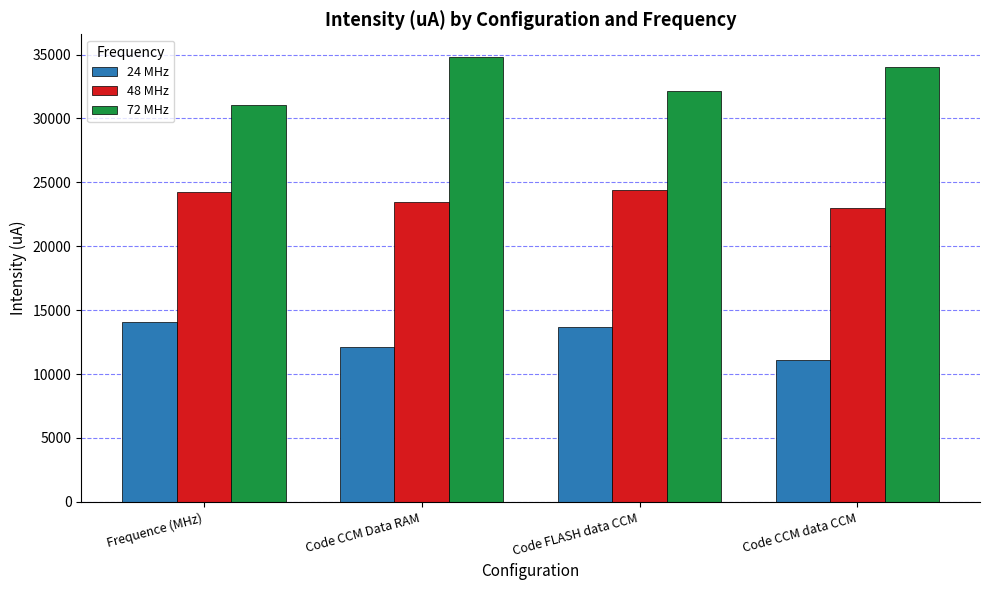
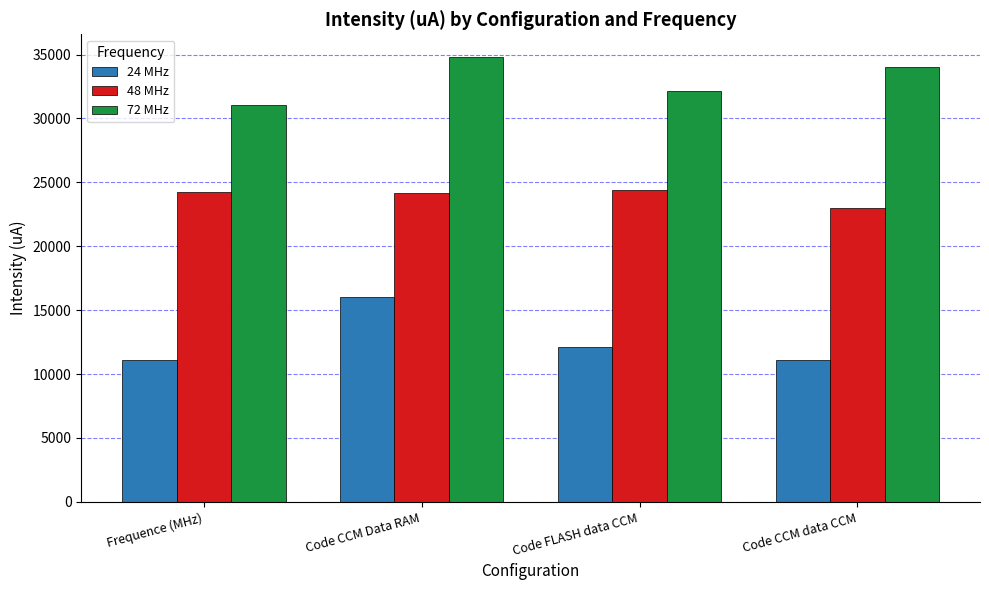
24 MHz, Frequence (MHz): 14000 -> 11100
24 MHz, Code CCM Data RAM: 12100 -> 16000
48 MHz, Code CCM Data RAM: 23500 -> 24200
24 MHz, Code FLASH data CCM: 13700 -> 12100
